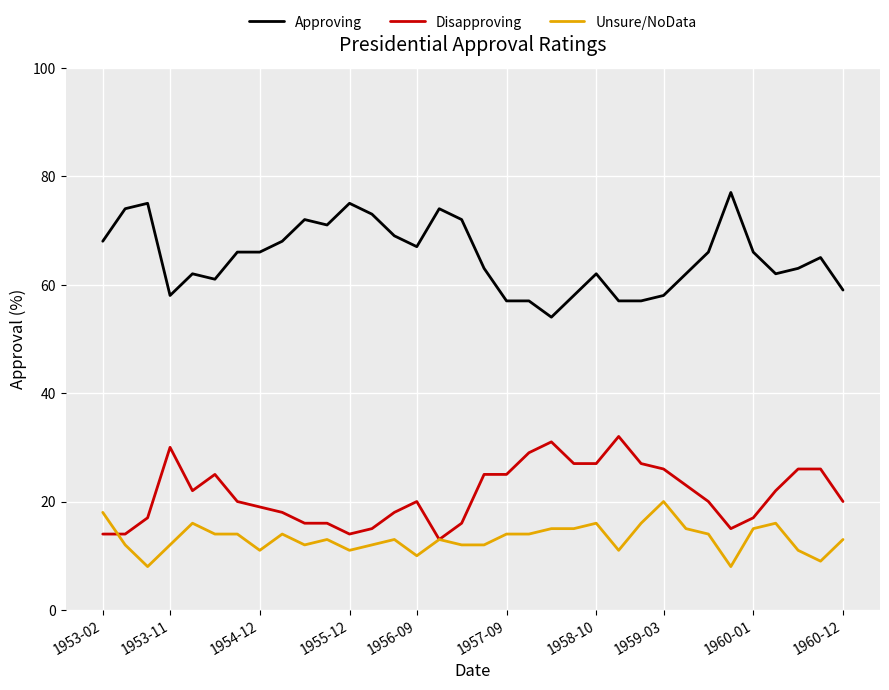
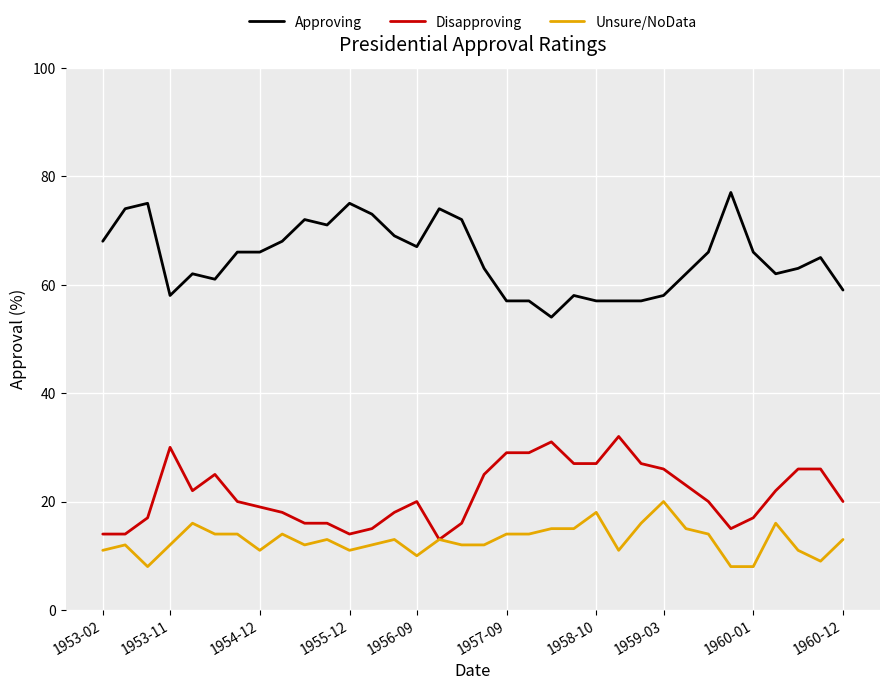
Unsure/NoData, 1953-02: 18 -> 11
Disapproving, 1957-09: 25 -> 29
Approving, 1958-10: 62 -> 57
Unsure/NoData, 1958-10: 16 -> 18
Unsure/NoData, 1960-01: 15 -> 8
